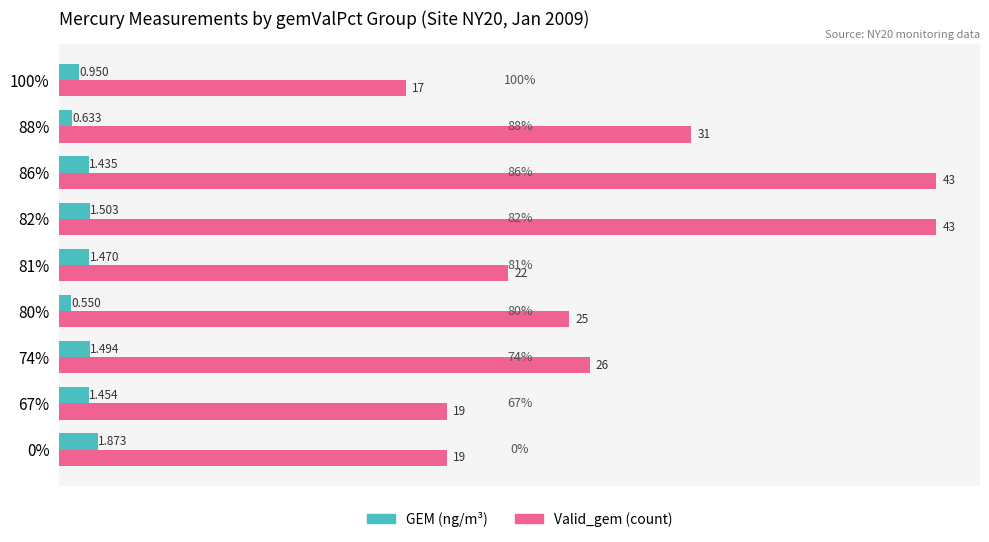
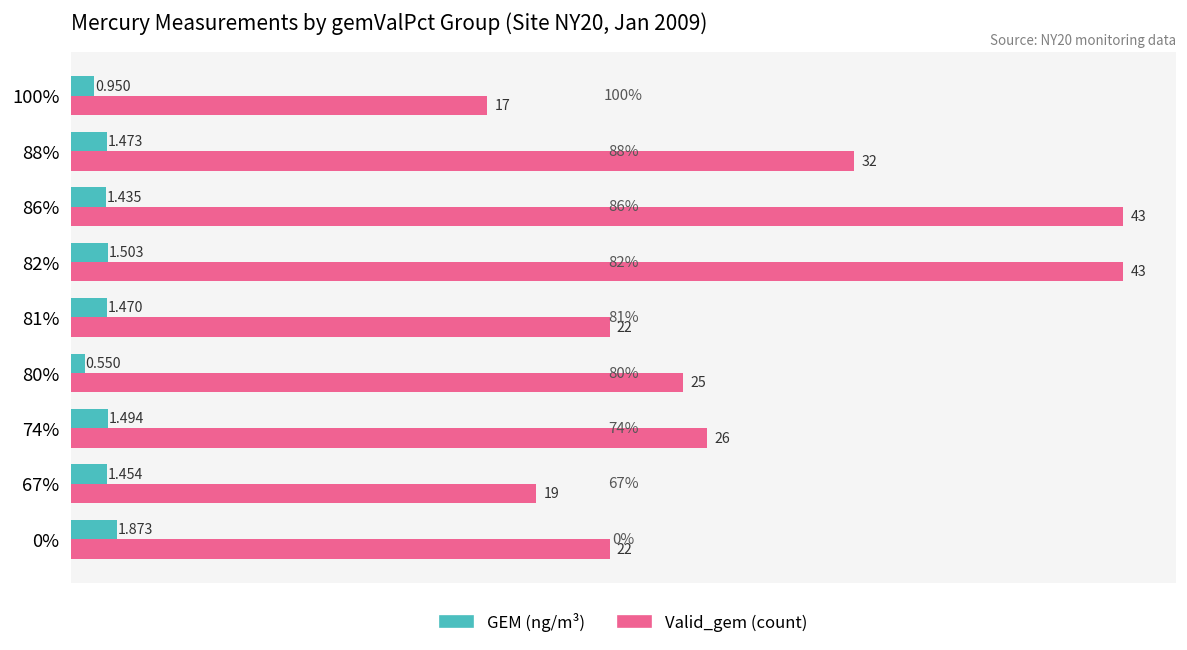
GEM (ng/m³), 88%: 0.633 -> 1.473
Valid_gem (count), 88%: 31 -> 32
Valid_gem (count), 0%: 19 -> 22
